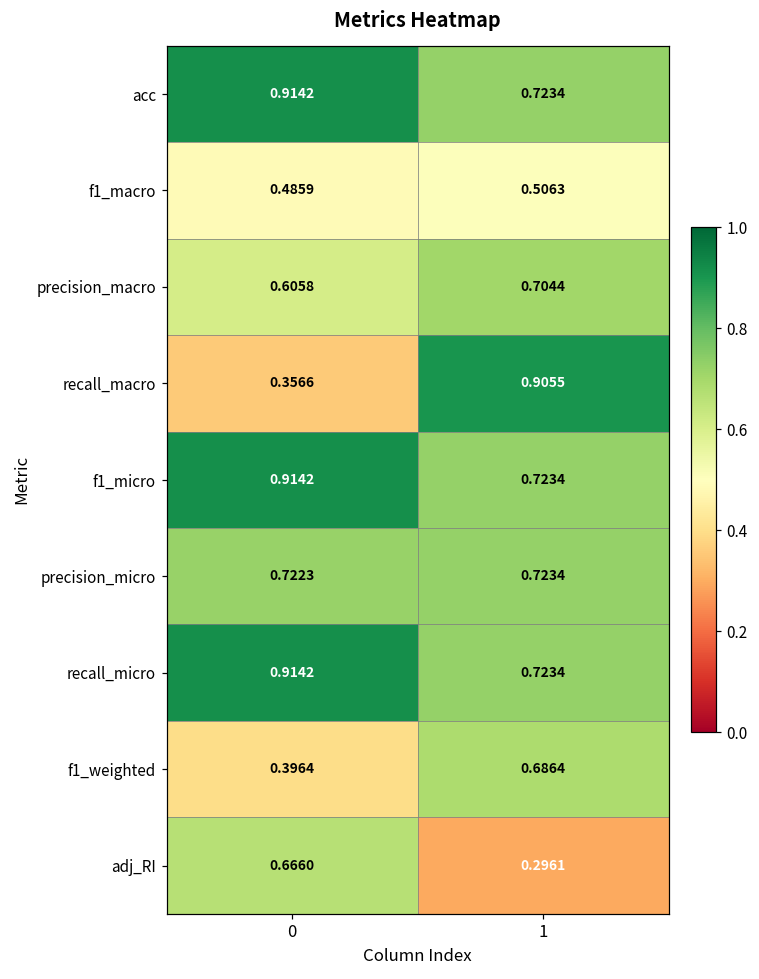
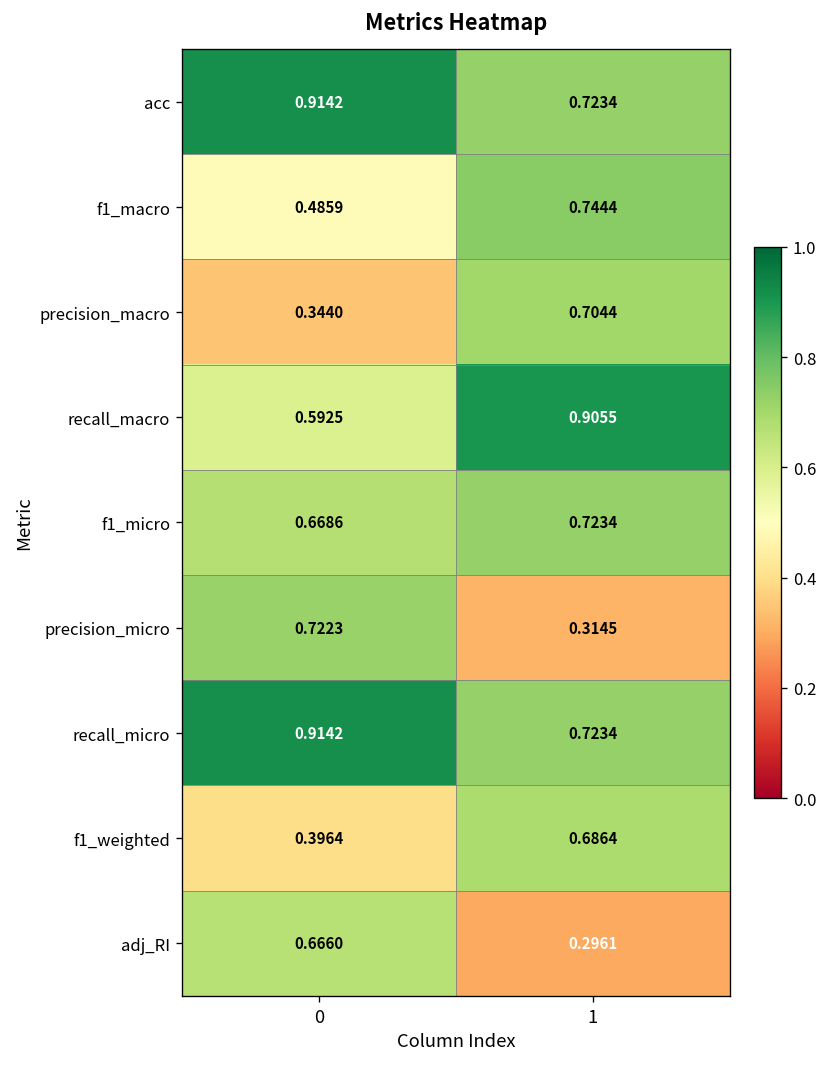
f1_macro, 1: 0.5063 -> 0.7444
precision_macro, 0: 0.6058 -> 0.3440
recall_macro, 0: 0.3566 -> 0.5925
f1_micro, 0: 0.9142 -> 0.6686
precision_micro, 1: 0.7234 -> 0.3145
